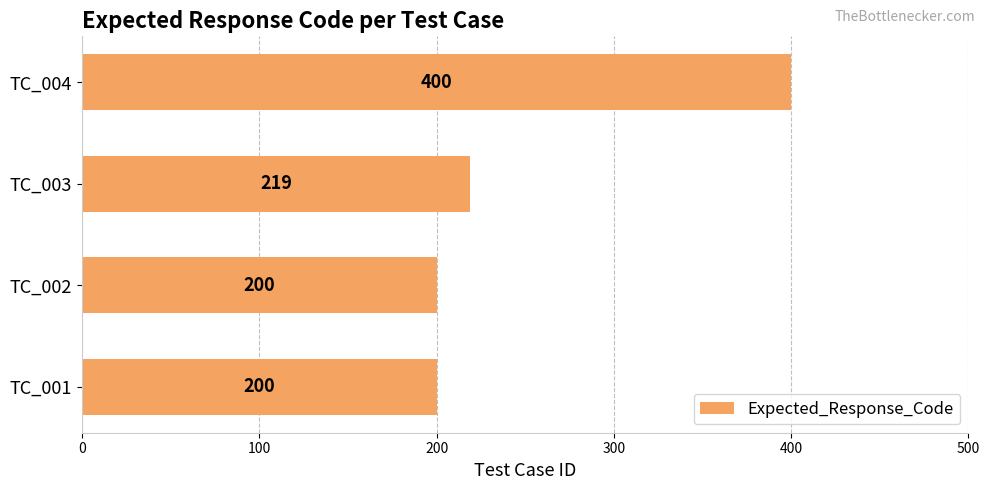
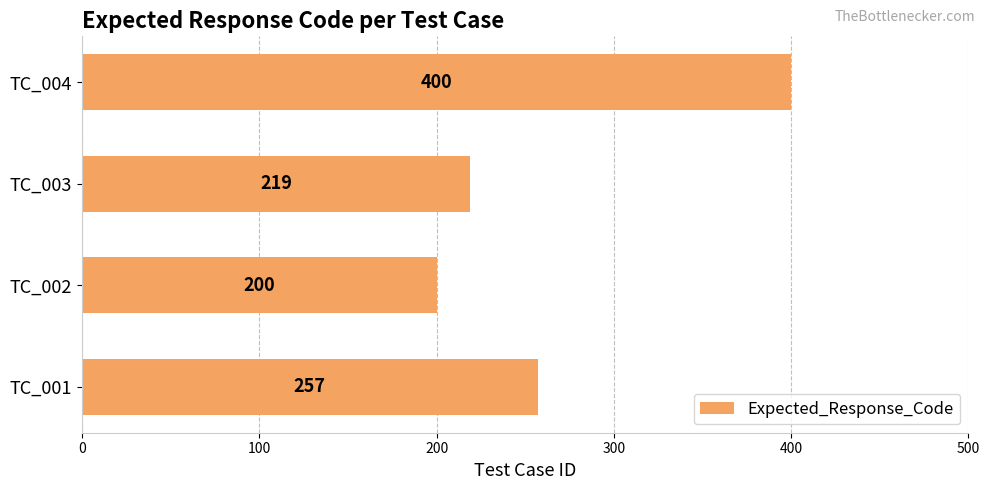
TC_001: 200 -> 257
